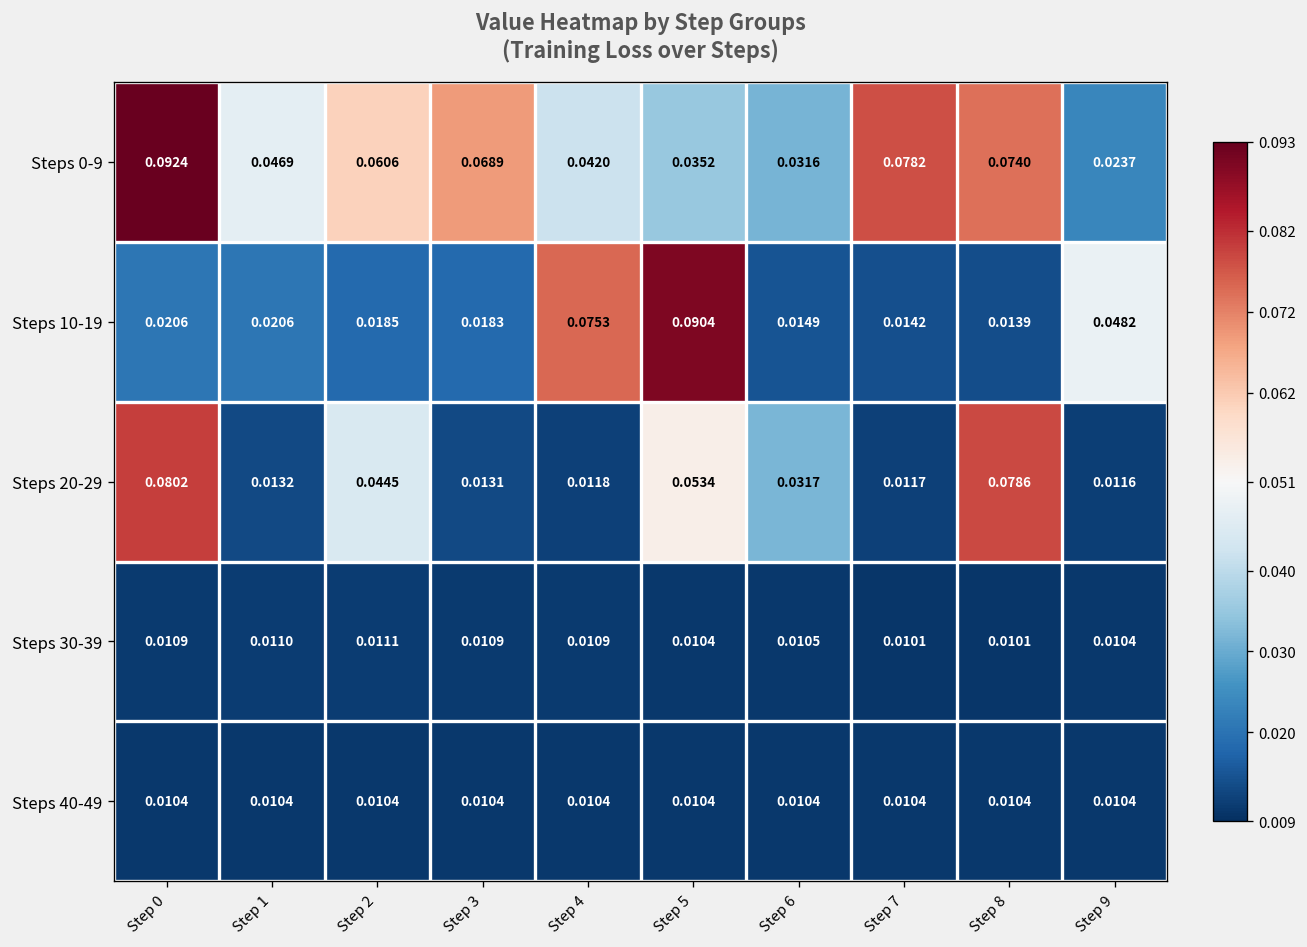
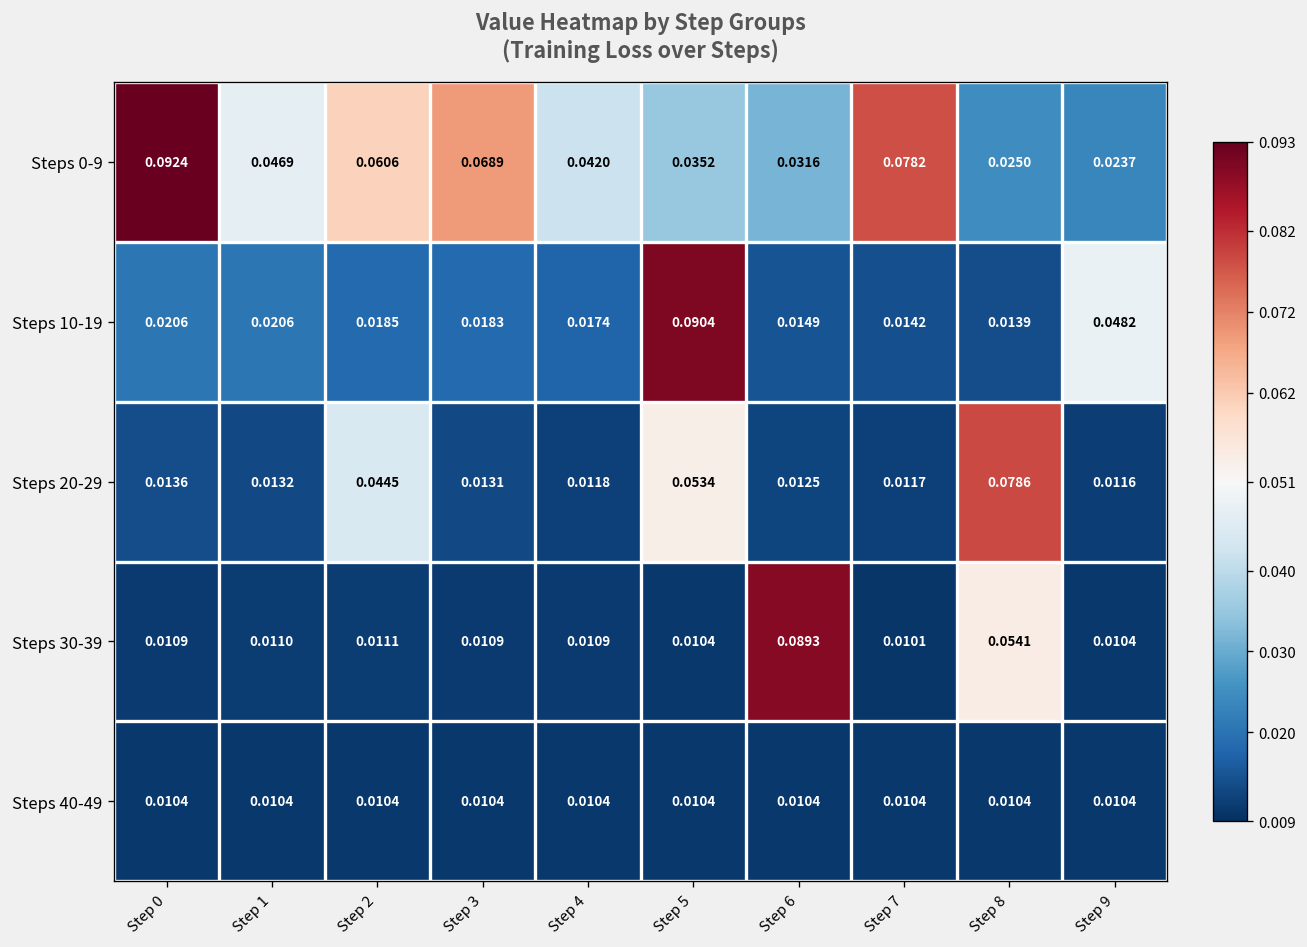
Steps 0-9, Step 8: 0.0740 -> 0.0250
Steps 10-19, Step 4: 0.0753 -> 0.0174
Steps 20-29, Step 0: 0.0802 -> 0.0136
Steps 20-29, Step 6: 0.0317 -> 0.0125
Steps 30-39, Step 6: 0.0105 -> 0.0893
Steps 30-39, Step 8: 0.0101 -> 0.0541
